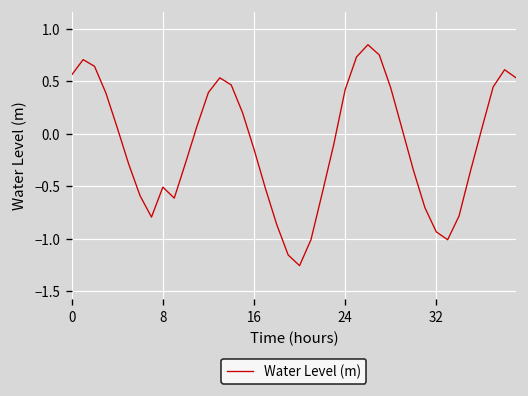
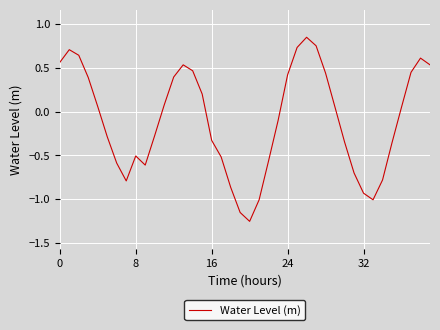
16: -0.1 -> -0.3
